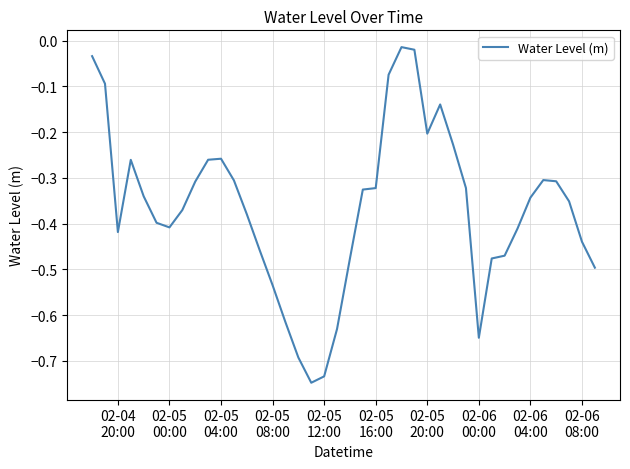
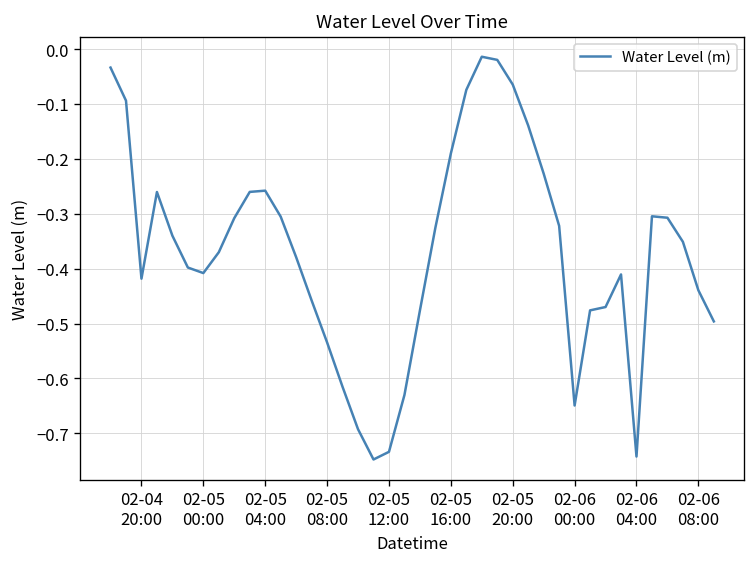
02-05 16:00: -0.32 -> -0.19
02-05 20:00: -0.20 -> -0.06
02-06 04:00: -0.34 -> -0.74
